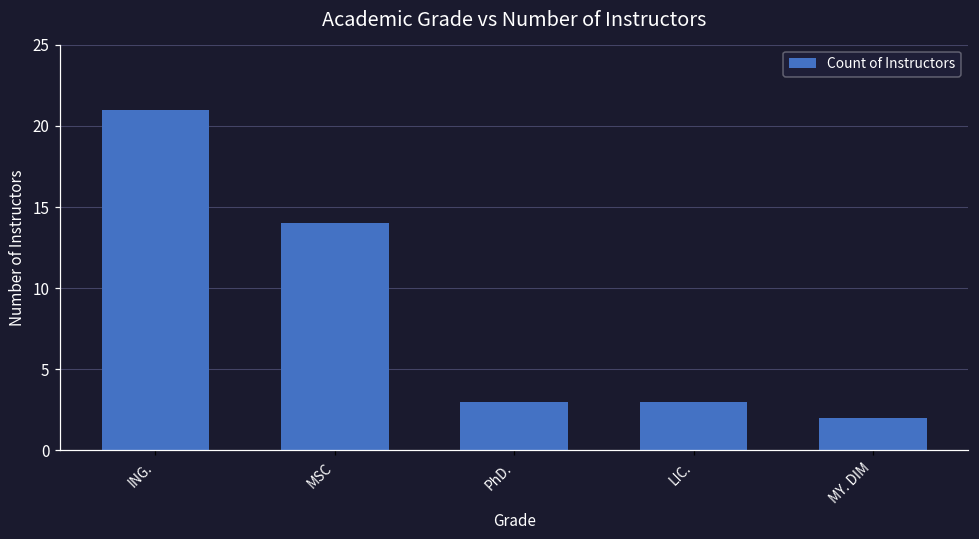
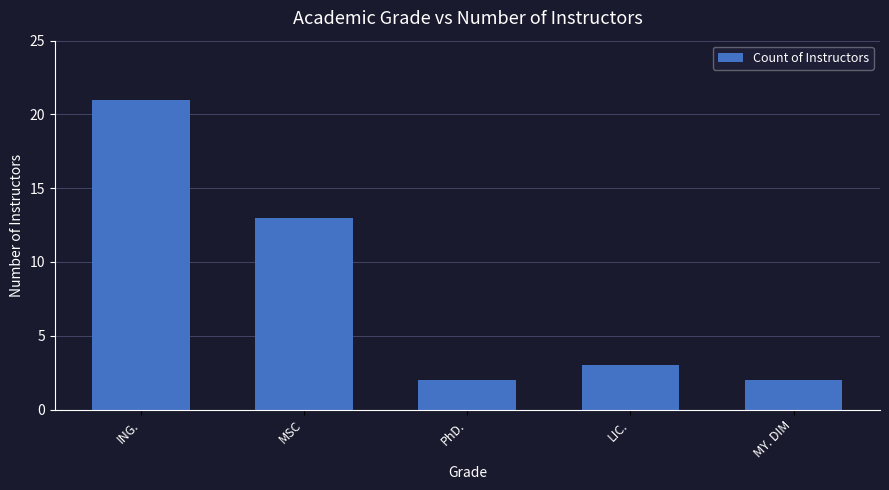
MSC: 14 -> 13
PhD.: 3 -> 2
